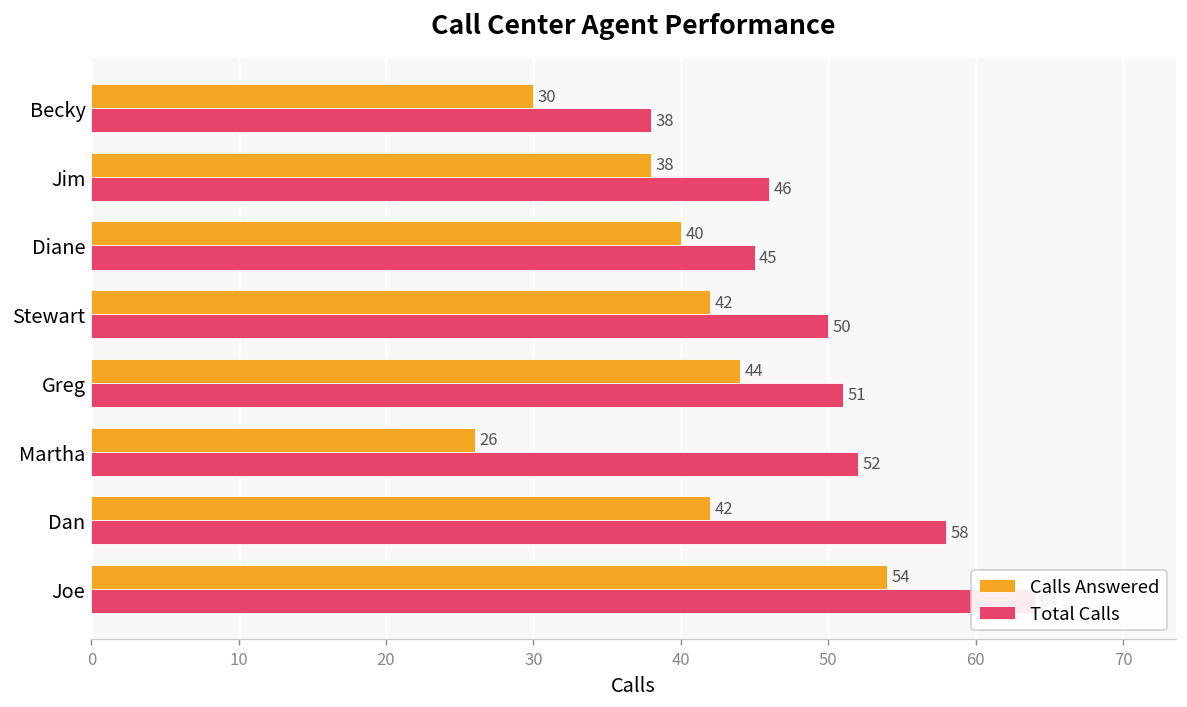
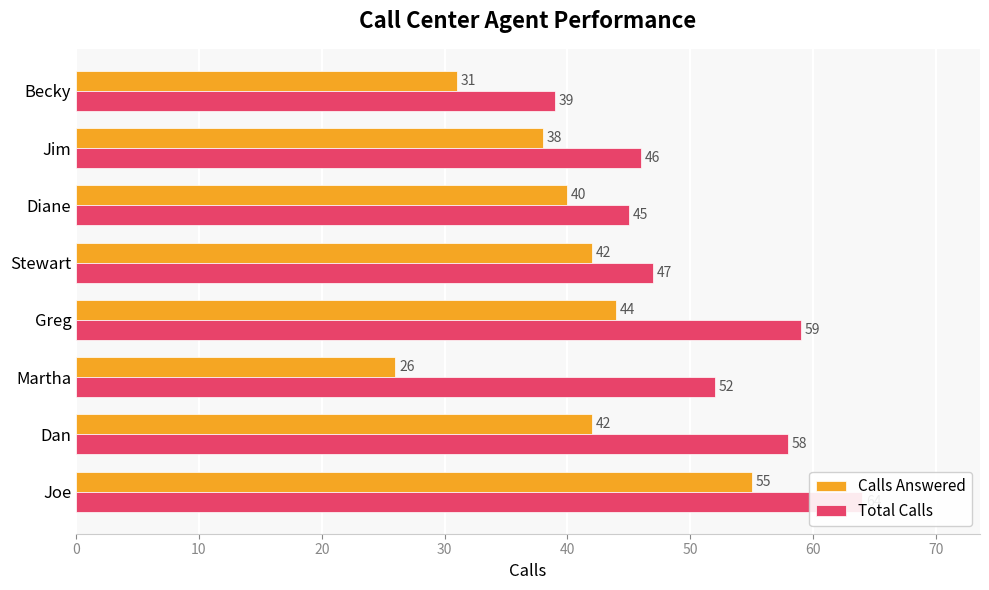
Calls Answered, Becky: 30 -> 31
Total Calls, Becky: 38 -> 39
Total Calls, Stewart: 50 -> 47
Total Calls, Greg: 51 -> 59
Calls Answered, Joe: 54 -> 55
